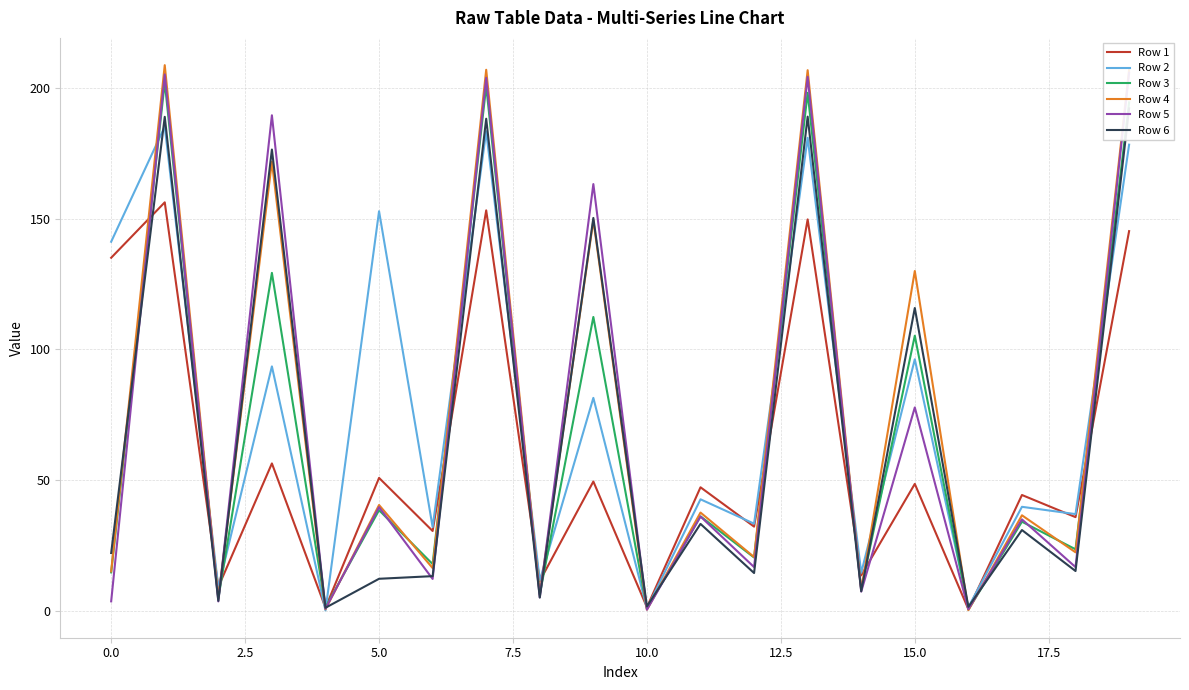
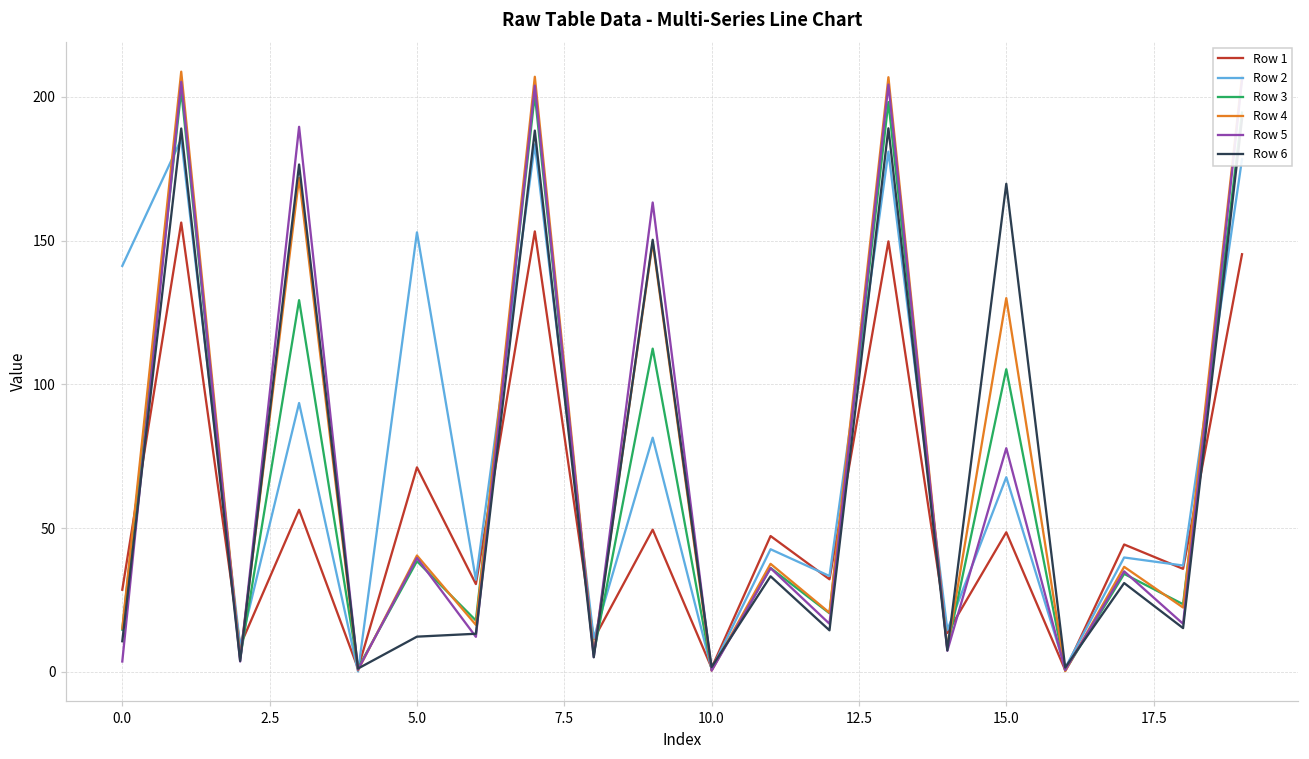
Row 1, 0.0: 135 -> 29
Row 6, 0.0: 22 -> 11
Row 1, 5.0: 51 -> 71
Row 2, 15.0: 96 -> 68
Row 6, 15.0: 116 -> 170
